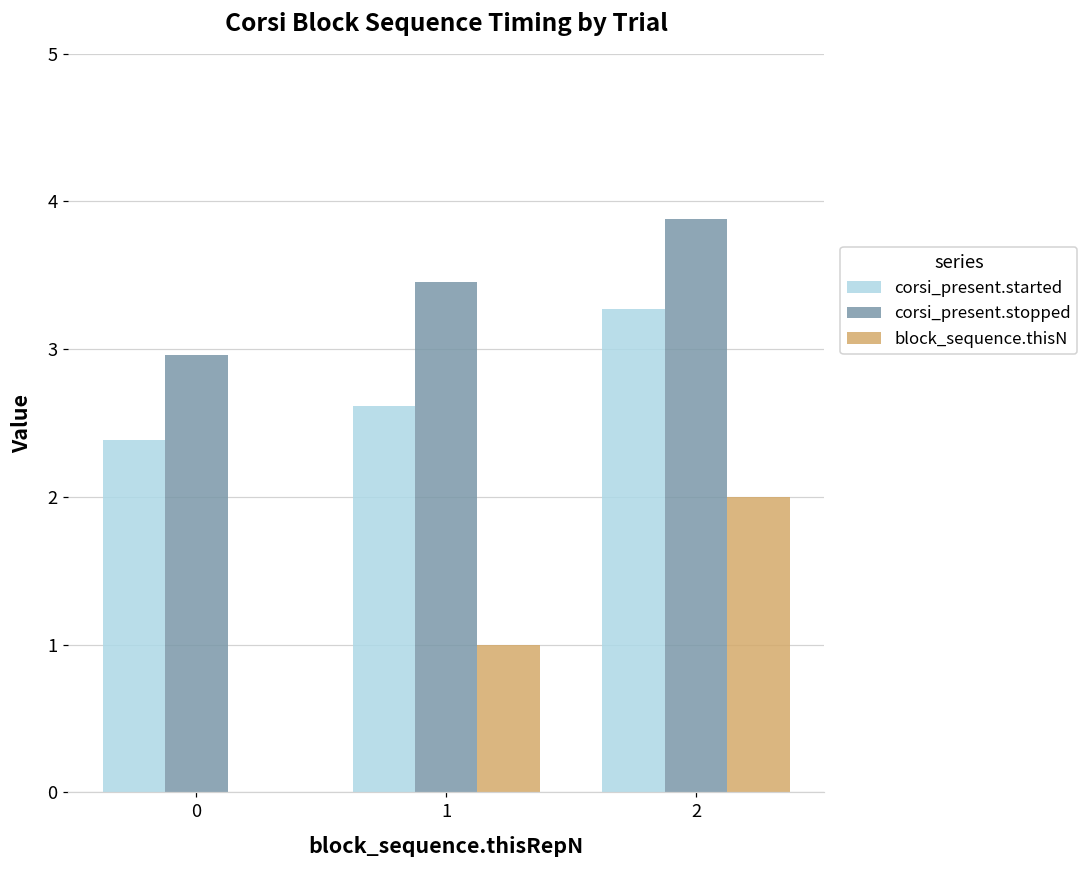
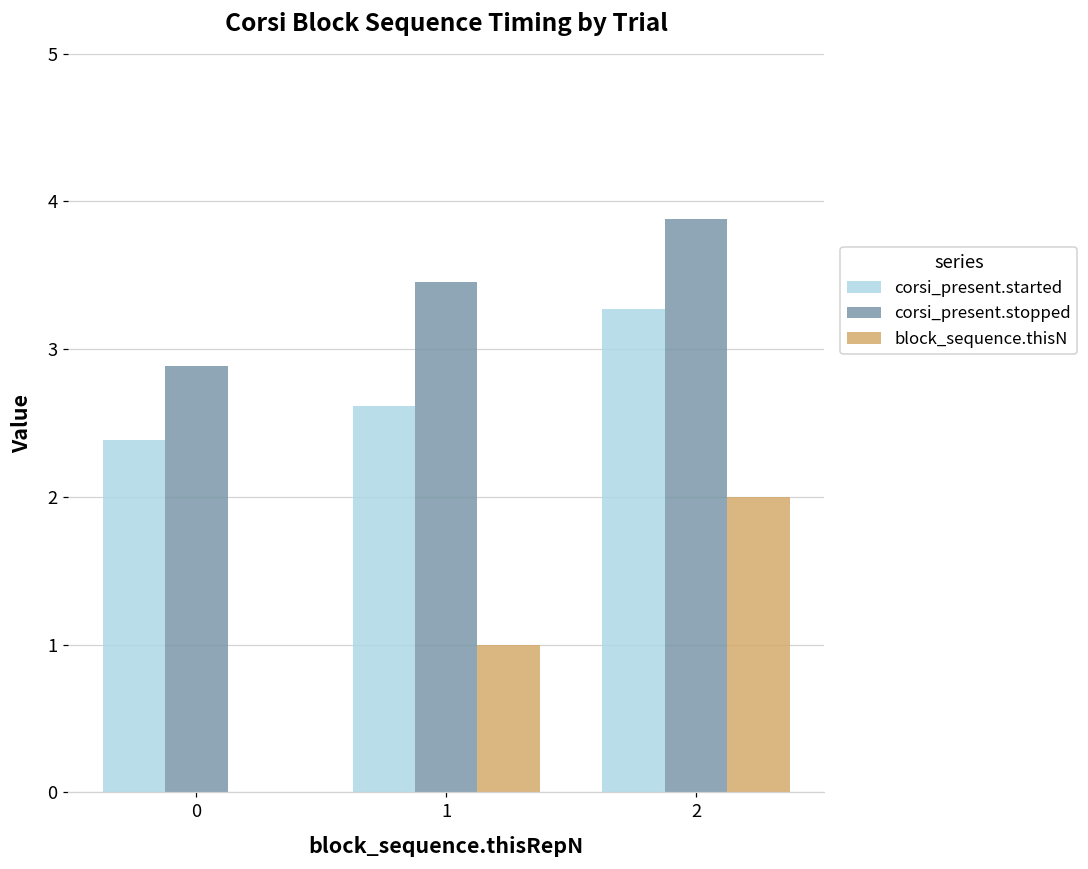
corsi_present.stopped, 0: 2.96 -> 2.88
